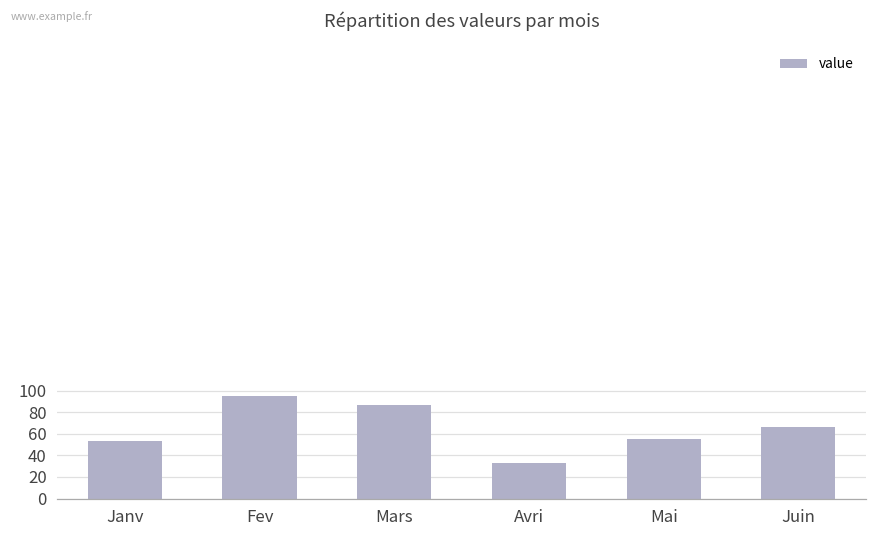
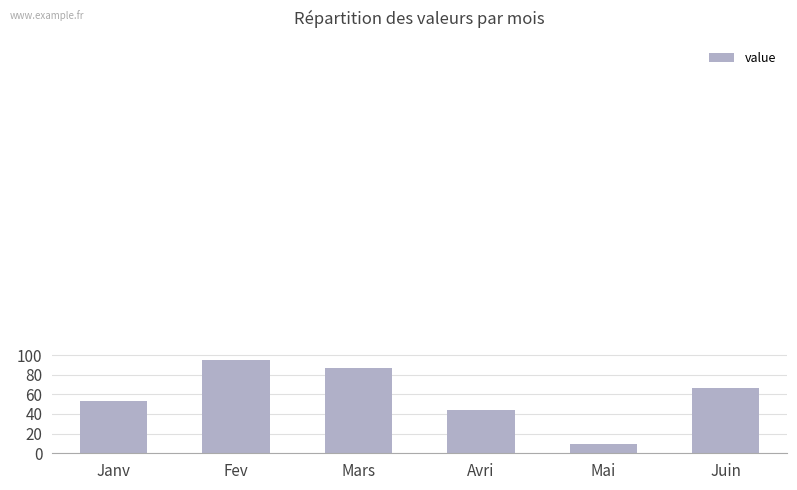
Avri: 30 -> 40
Mai: 60 -> 10
